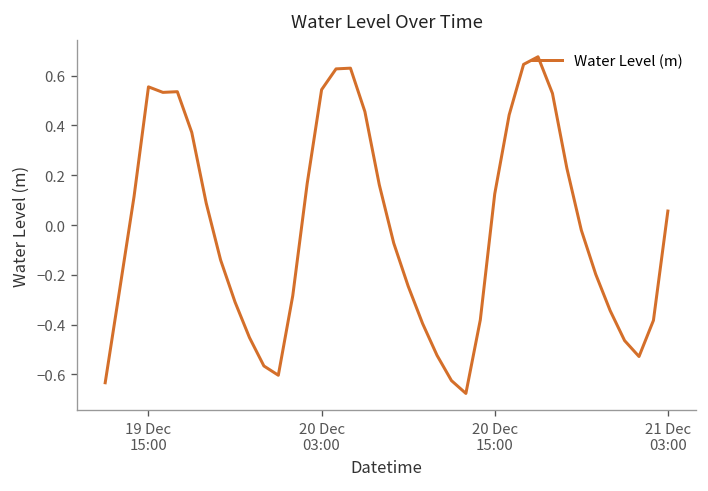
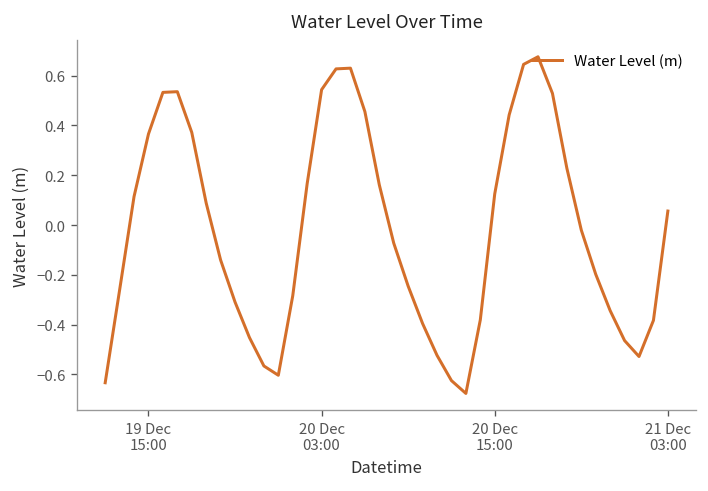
19 Dec 15:00: 0.55 -> 0.37
